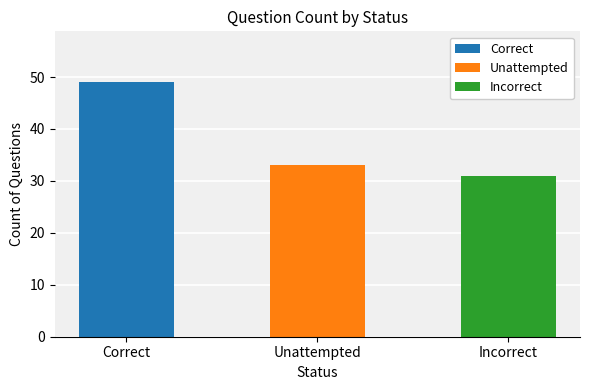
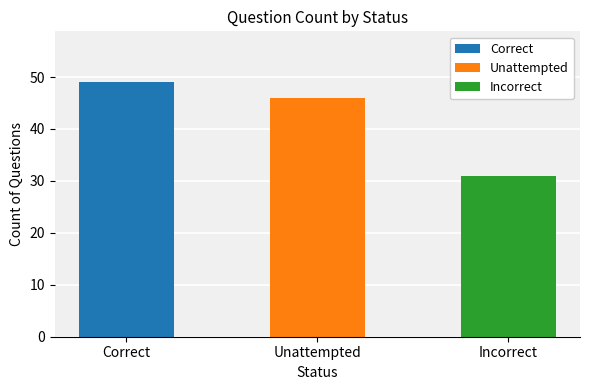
Unattempted: 33 -> 46
